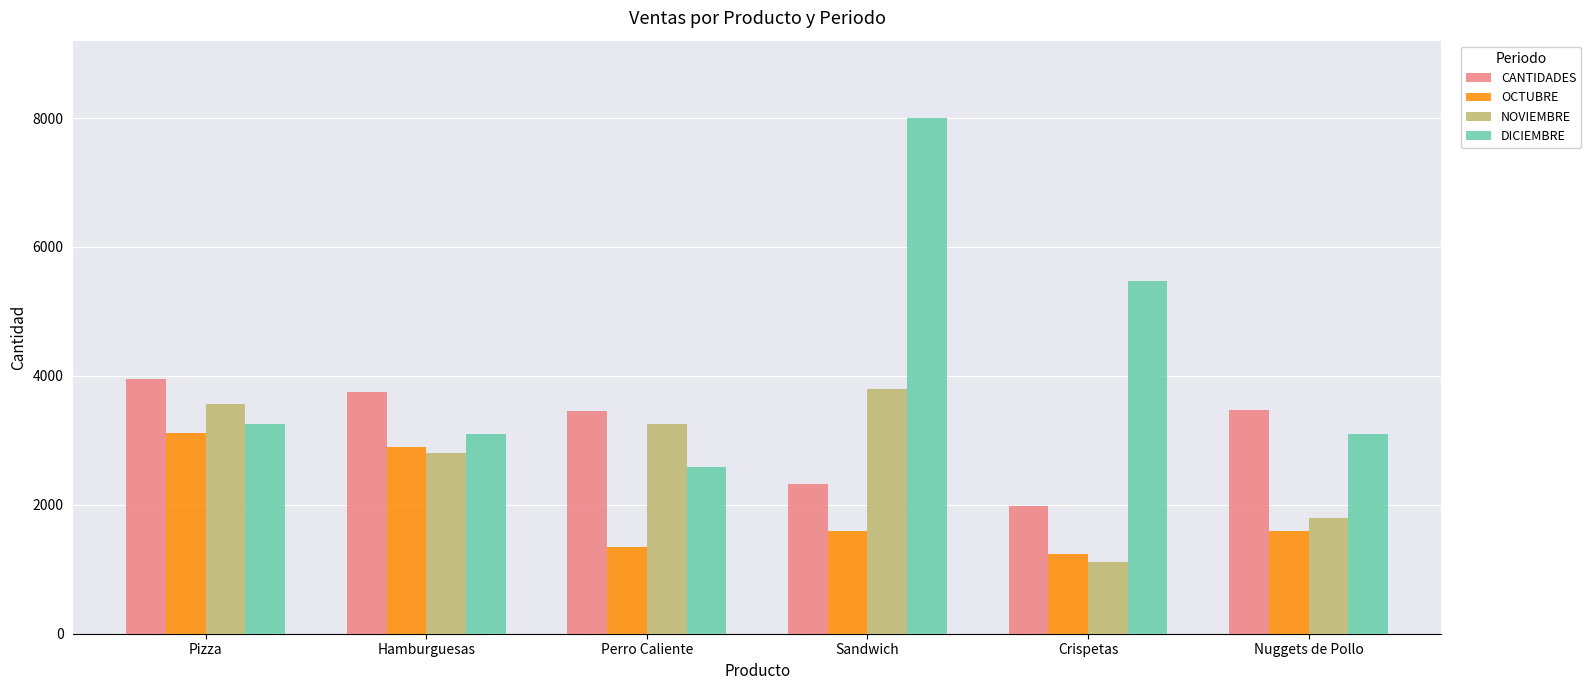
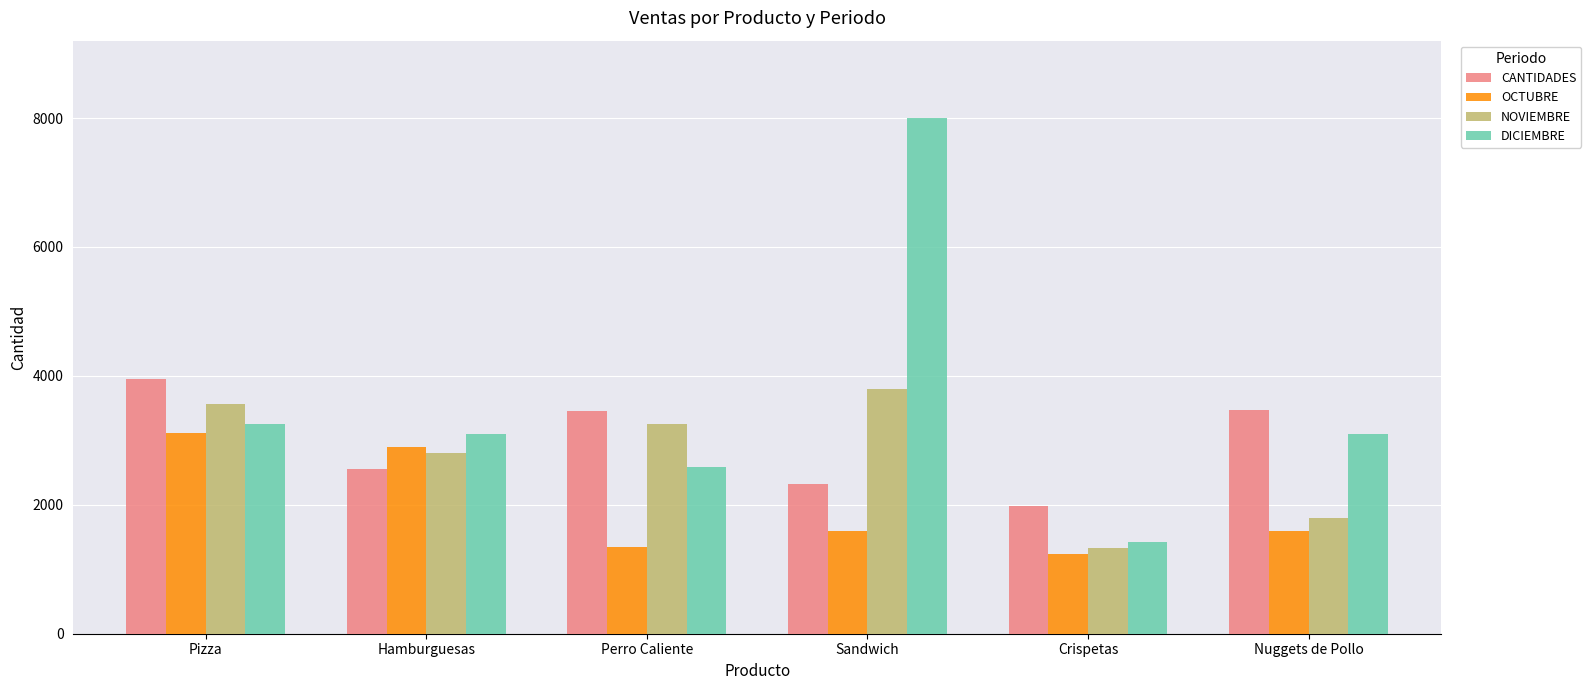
CANTIDADES, Hamburguesas: 3800 -> 2600
NOVIEMBRE, Crispetas: 1100 -> 1300
DICIEMBRE, Crispetas: 5500 -> 1400
